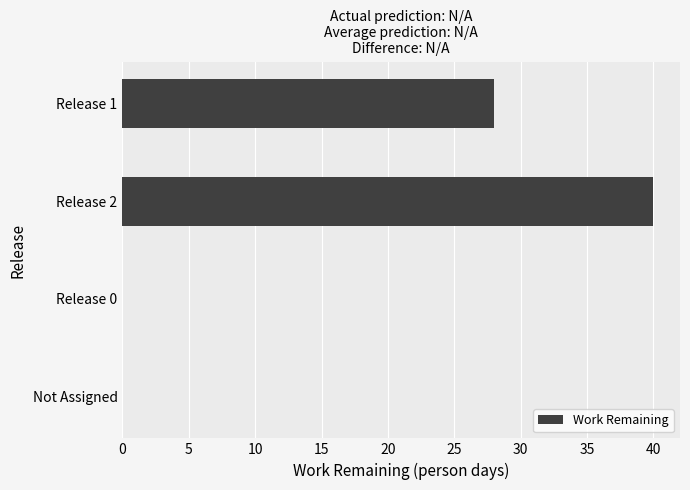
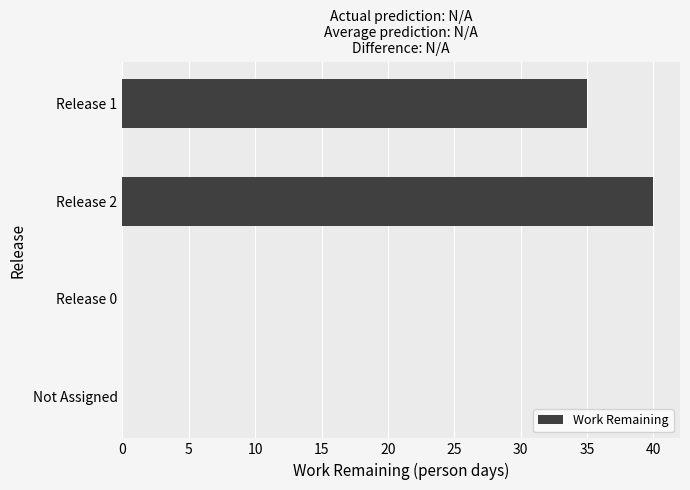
Release 1: 28 -> 35
